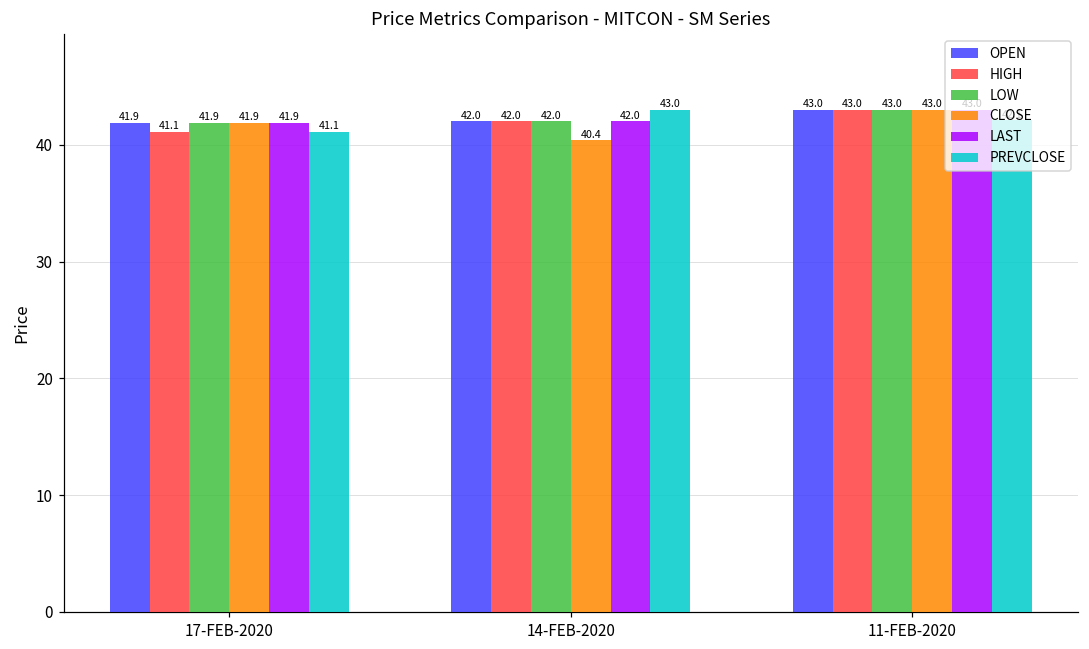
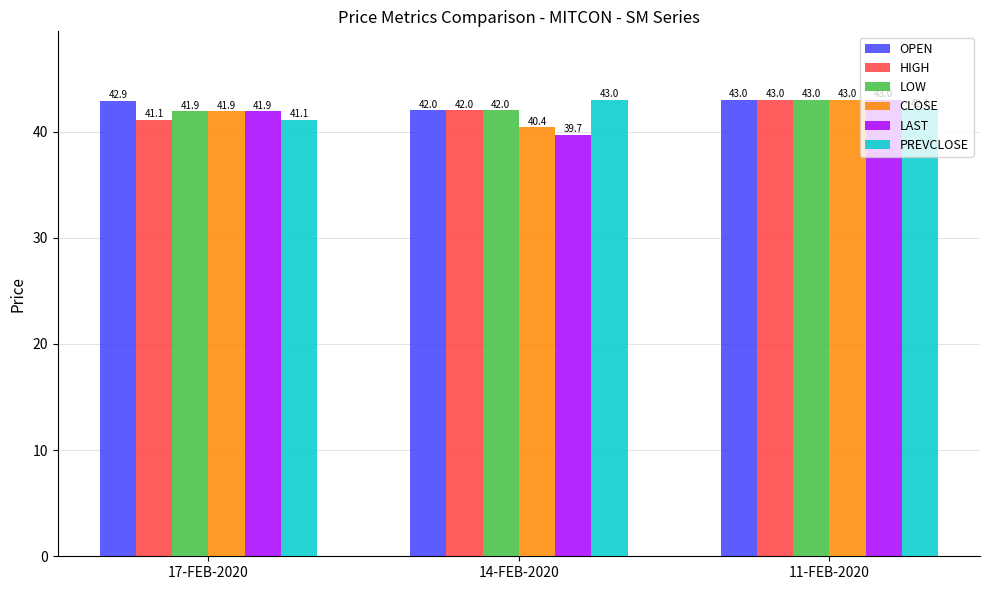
OPEN, 17-FEB-2020: 41.9 -> 42.9
LAST, 14-FEB-2020: 42.0 -> 39.7
